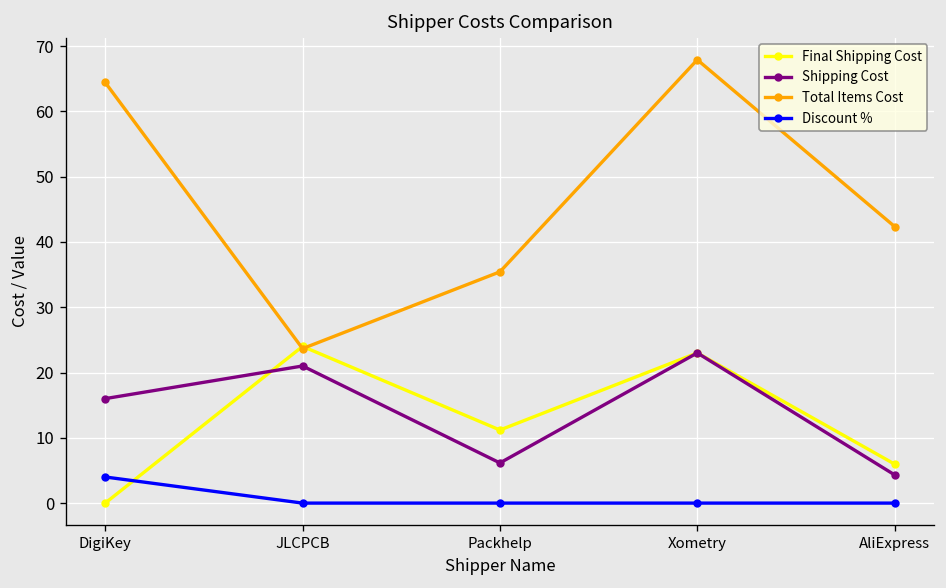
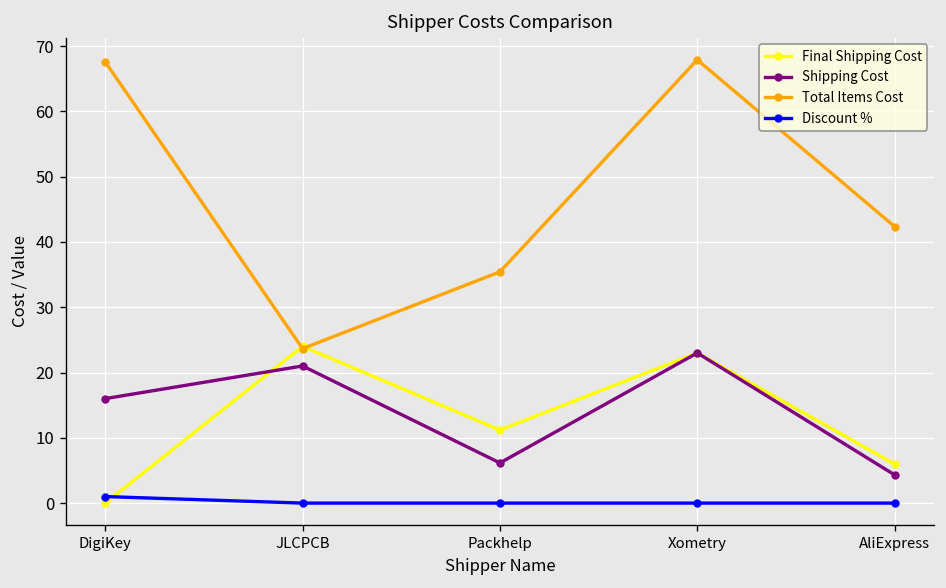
Total Items Cost, DigiKey: 64 -> 68
Discount %, DigiKey: 4 -> 1
